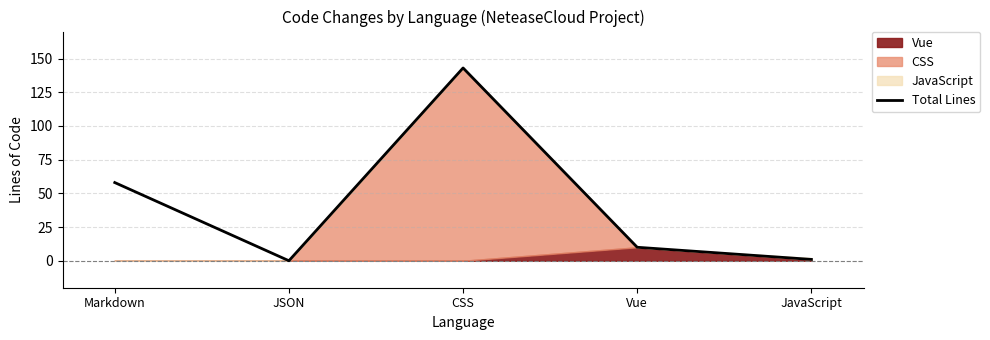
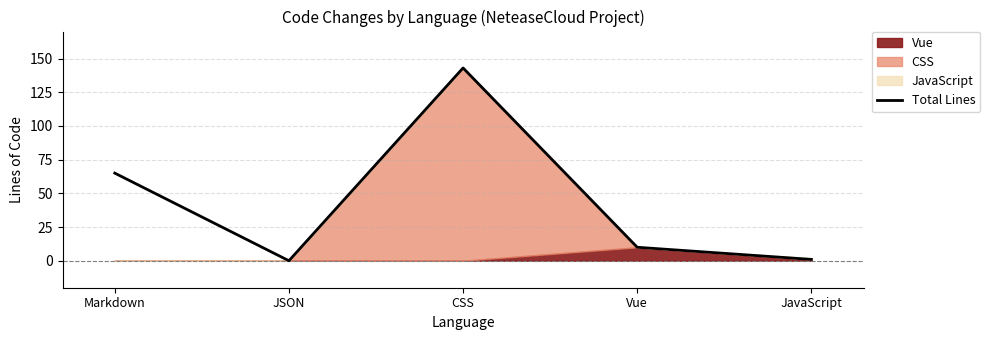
Total Lines, Markdown: 58 -> 65
